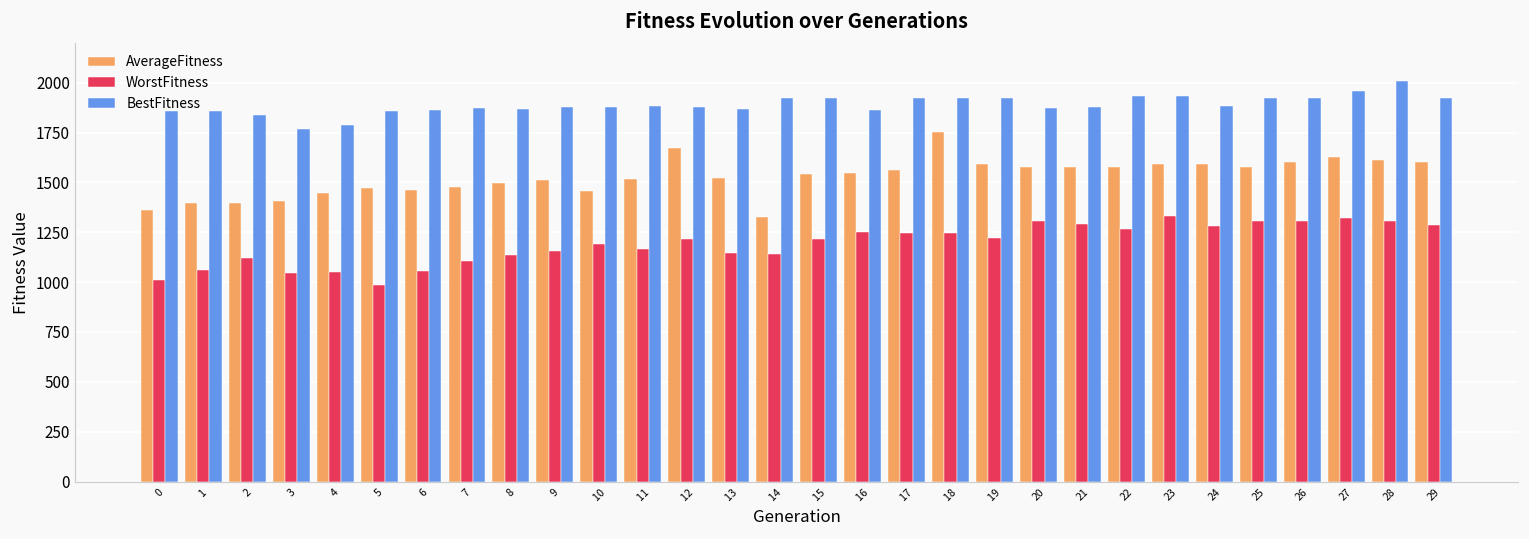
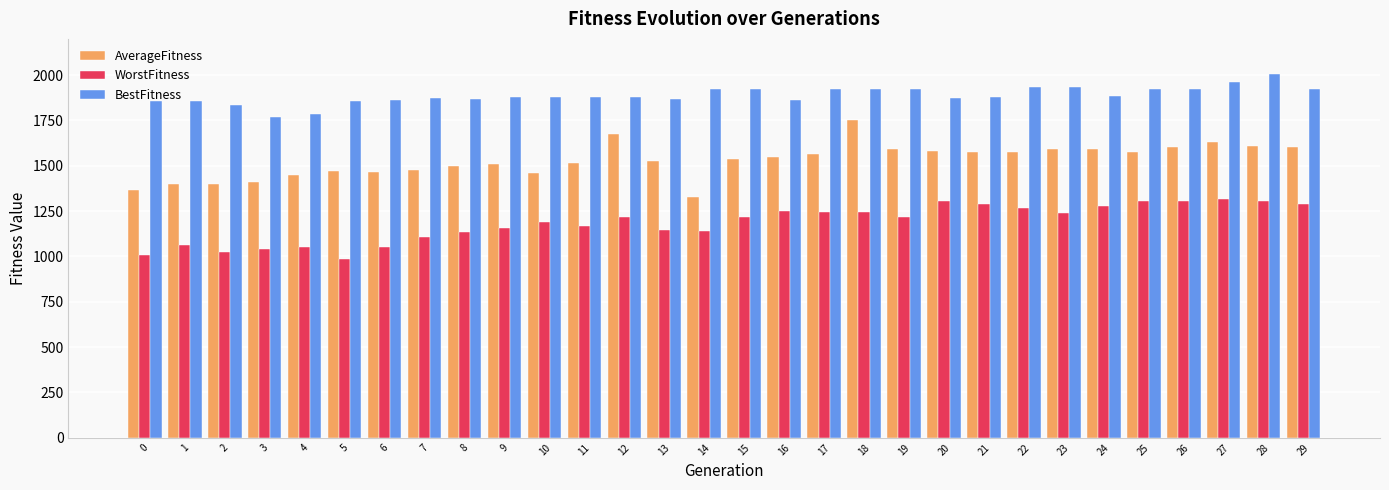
WorstFitness, 2: 1120 -> 1030
WorstFitness, 23: 1330 -> 1240
